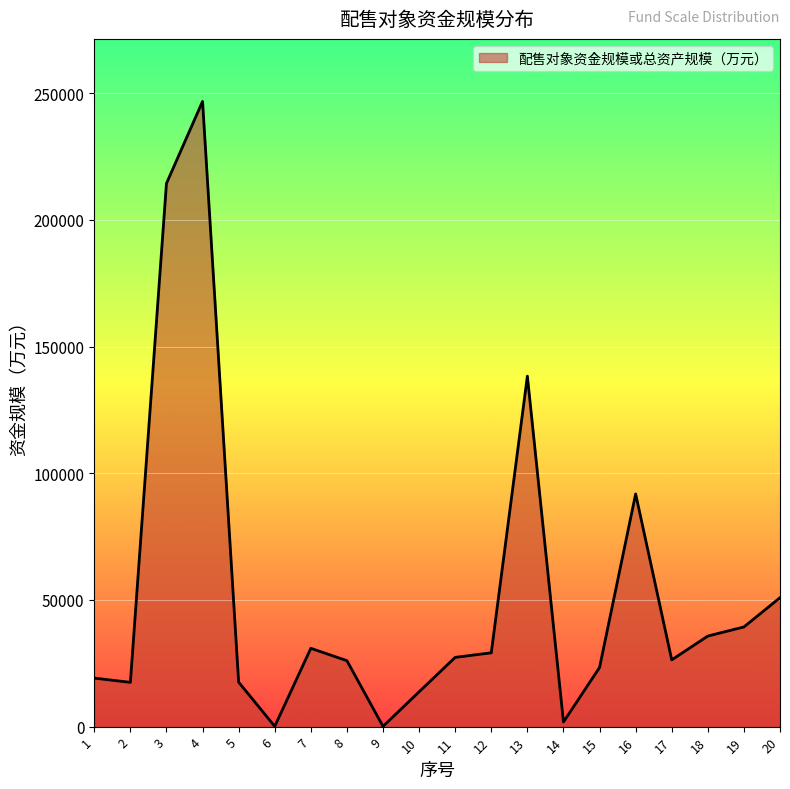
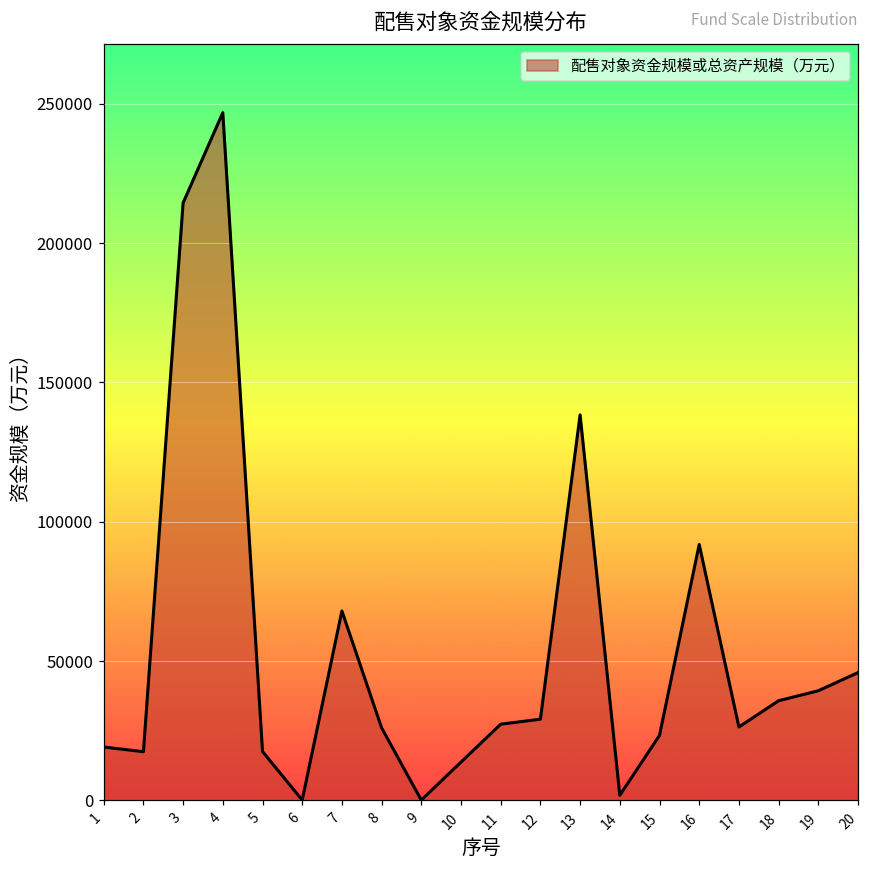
7: 31000 -> 68000
20: 51000 -> 46000
